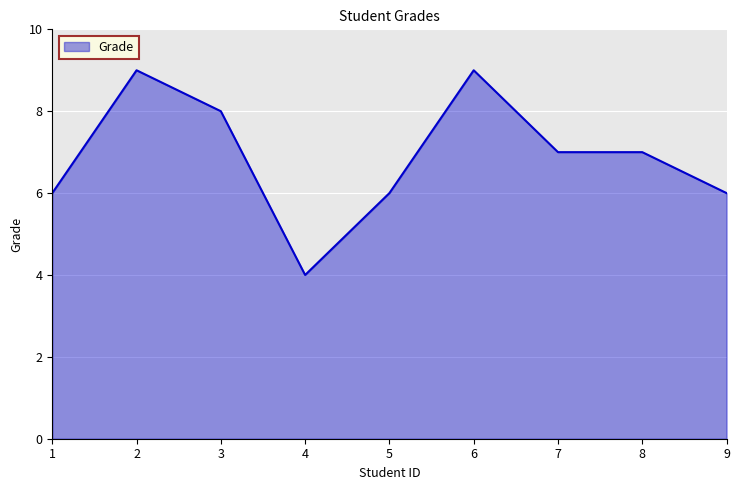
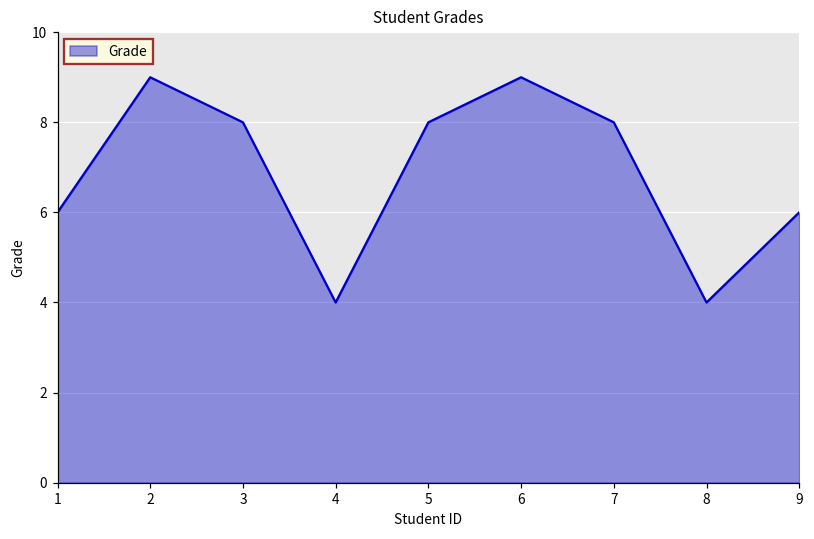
5: 6 -> 8
7: 7 -> 8
8: 7 -> 4
